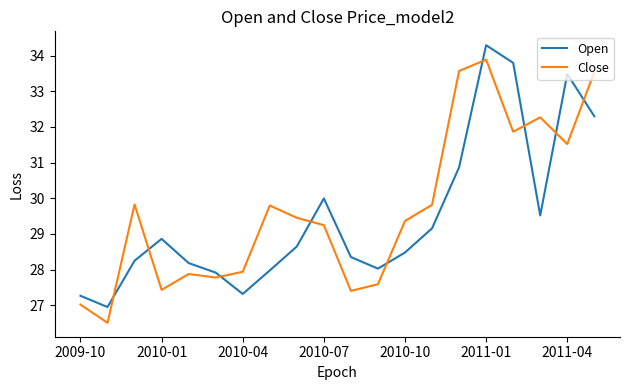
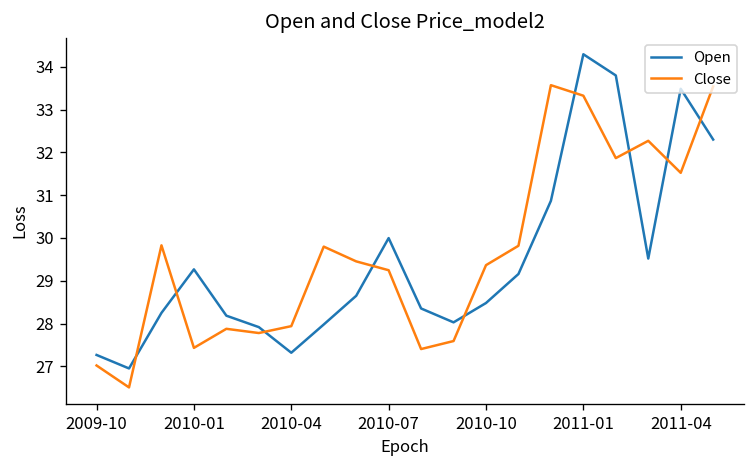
Open, 2010-01: 28.9 -> 29.3
Close, 2011-01: 33.9 -> 33.3
